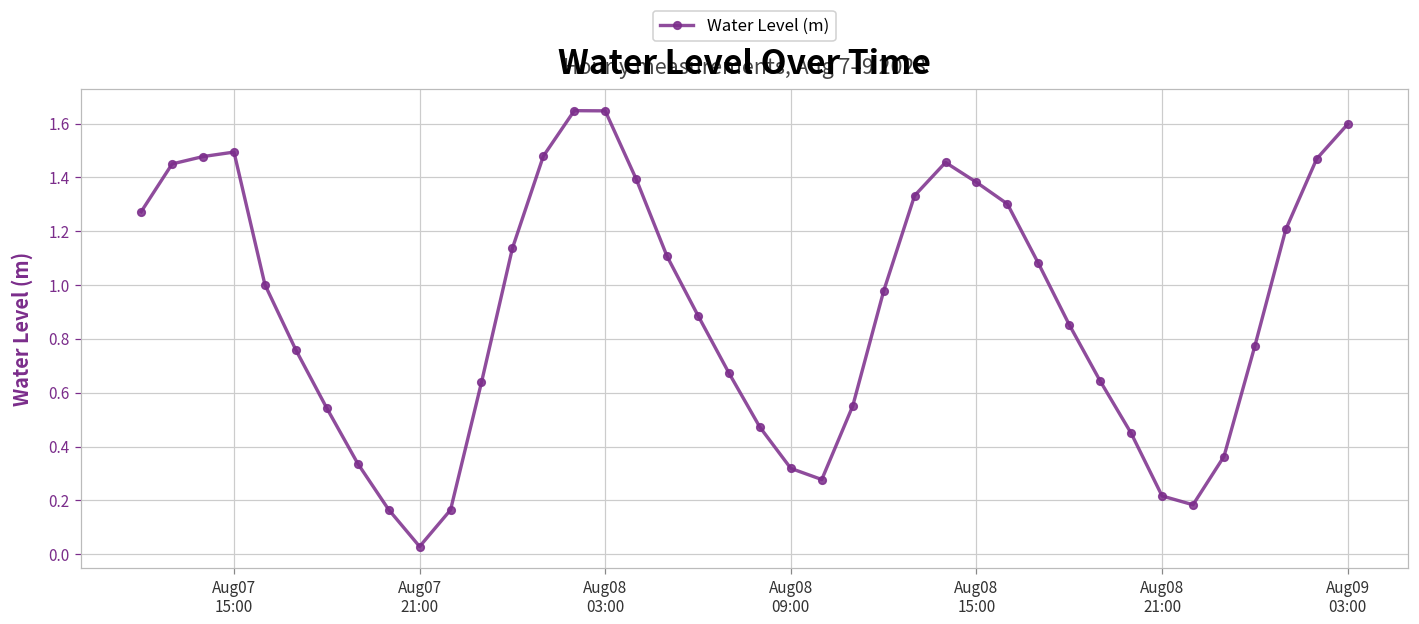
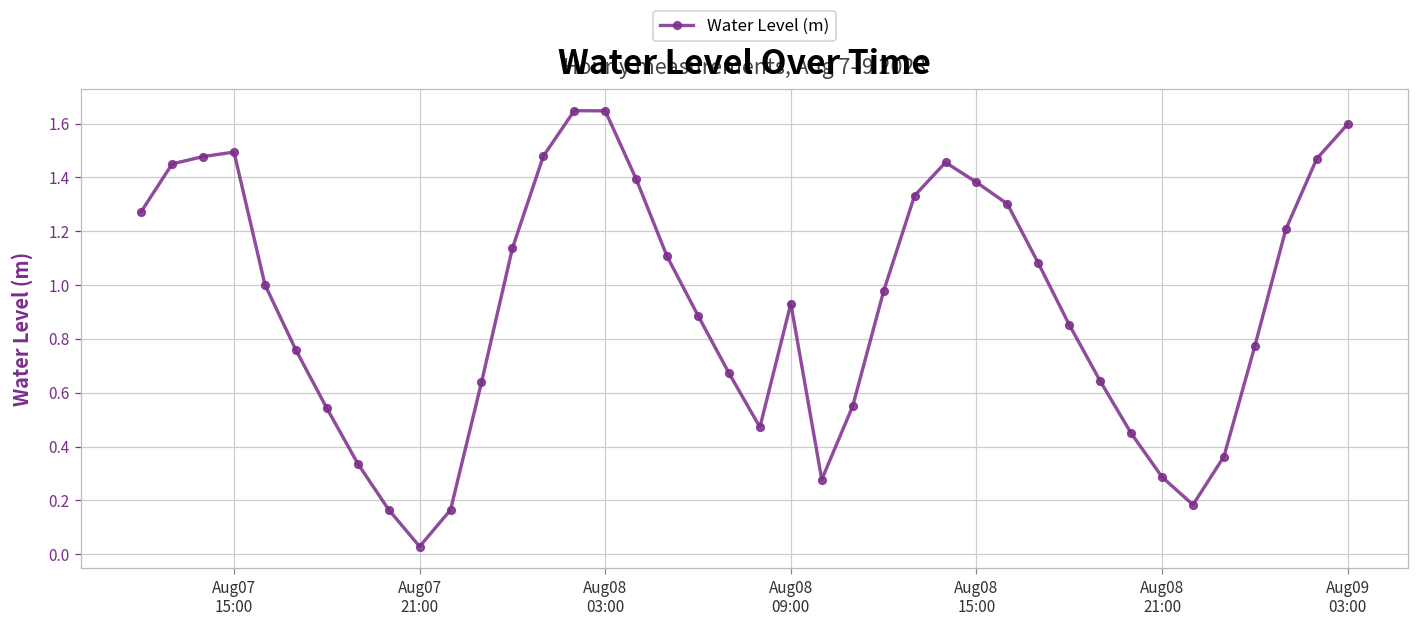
Aug08 09:00: 0.32 -> 0.93
Aug08 21:00: 0.22 -> 0.29
